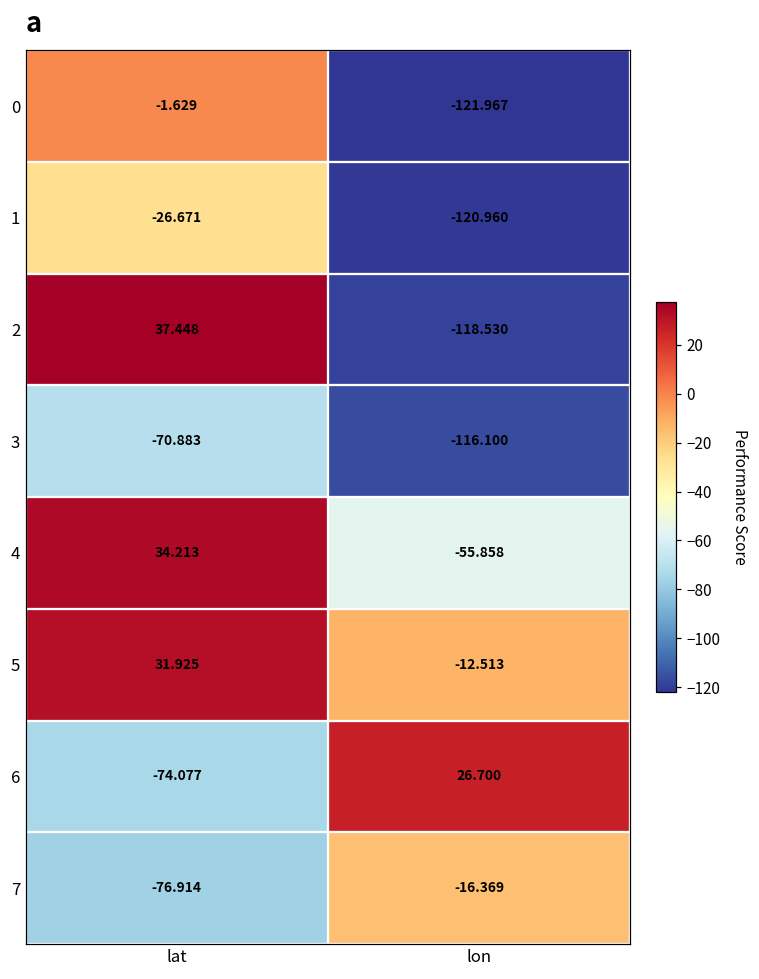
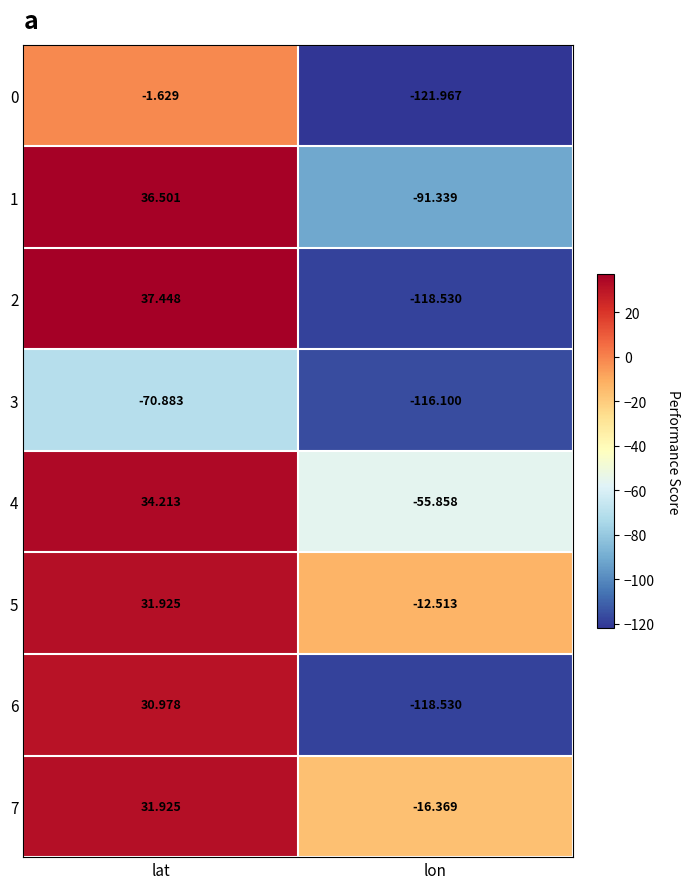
1, lat: -26.671 -> 36.501
1, lon: -120.960 -> -91.339
6, lat: -74.077 -> 30.978
6, lon: 26.700 -> -118.530
7, lat: -76.914 -> 31.925
